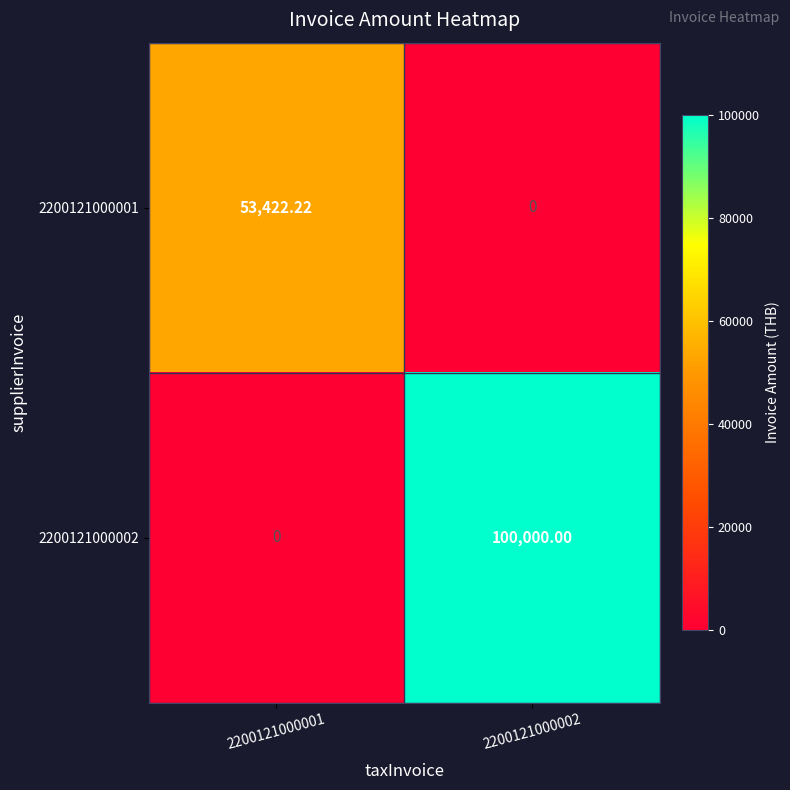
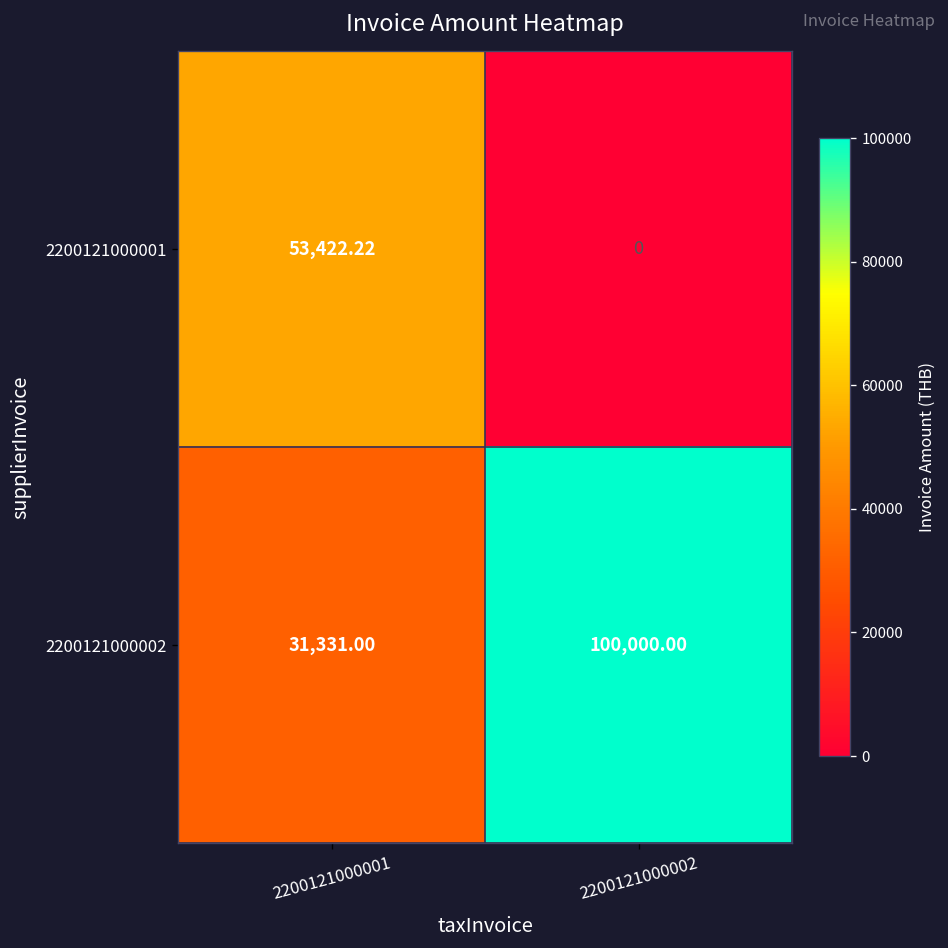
2200121000002, 2200121000001: 0 -> 31,331.00
